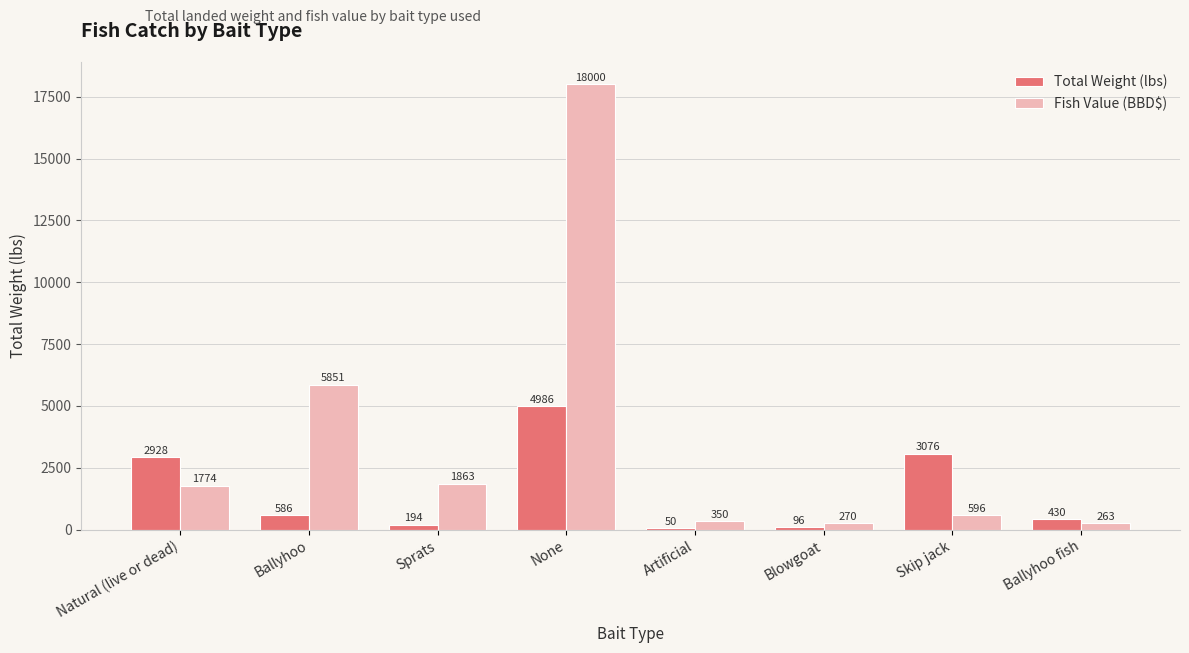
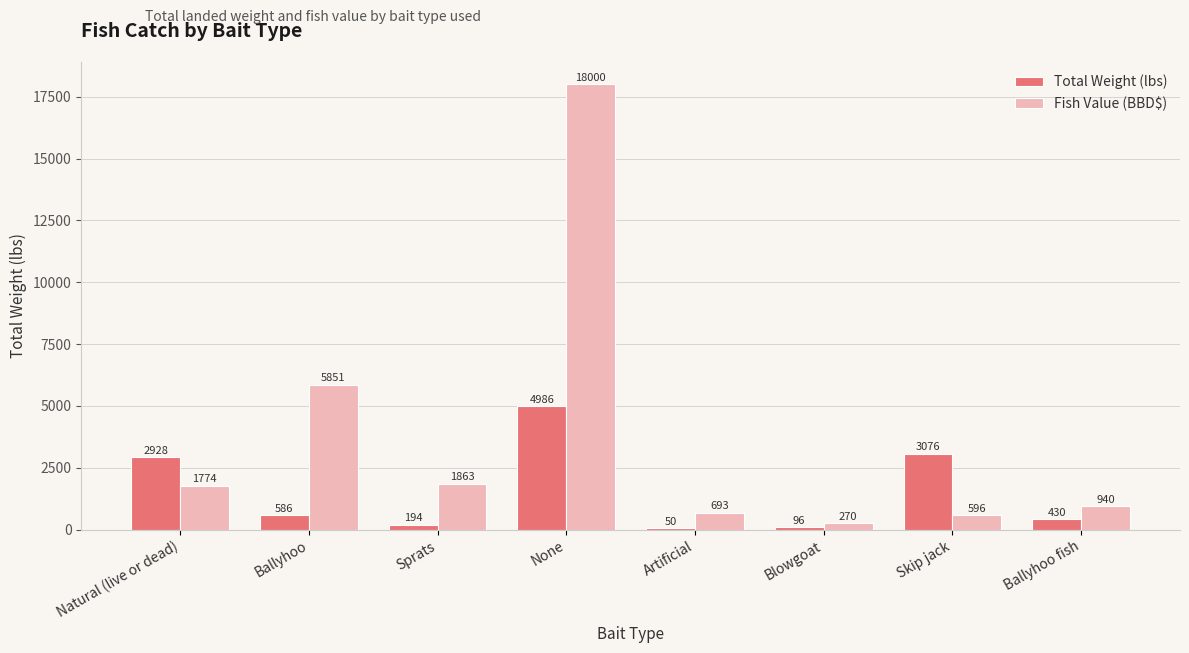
Fish Value (BBD$), Artificial: 350 -> 693
Fish Value (BBD$), Ballyhoo fish: 263 -> 940
